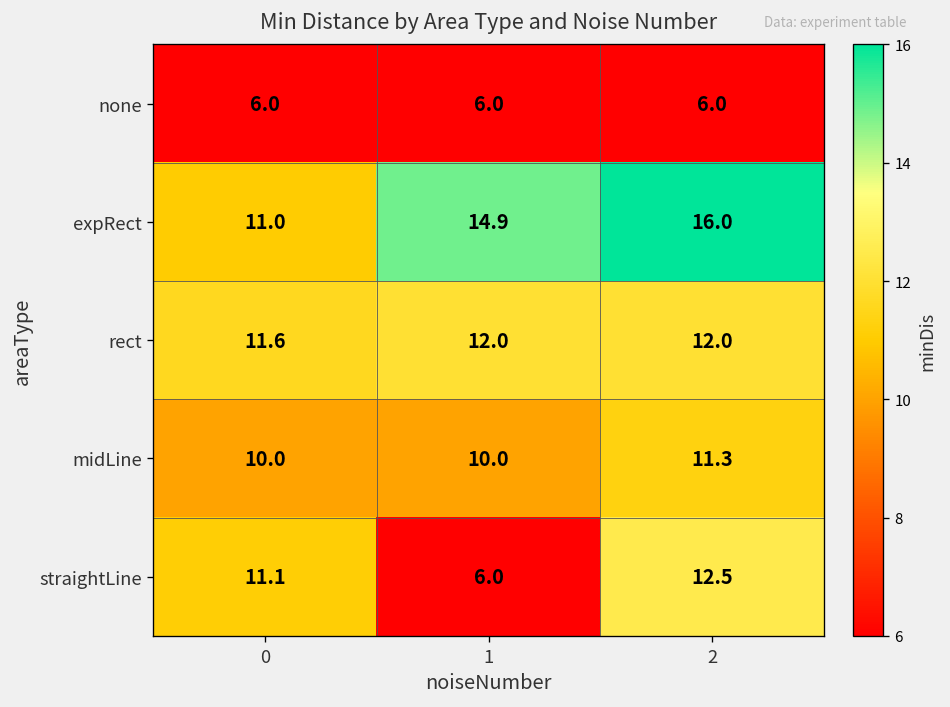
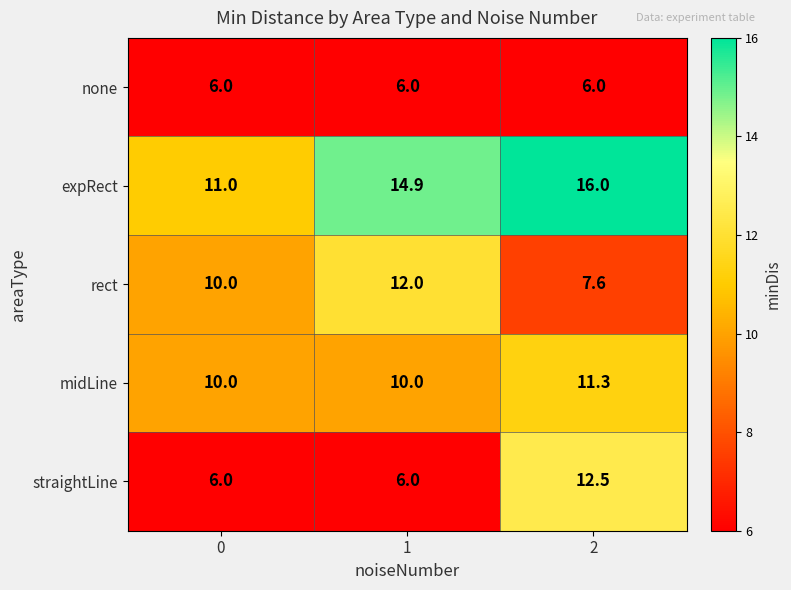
rect, 0: 11.6 -> 10.0
rect, 2: 12.0 -> 7.6
straightLine, 0: 11.1 -> 6.0
